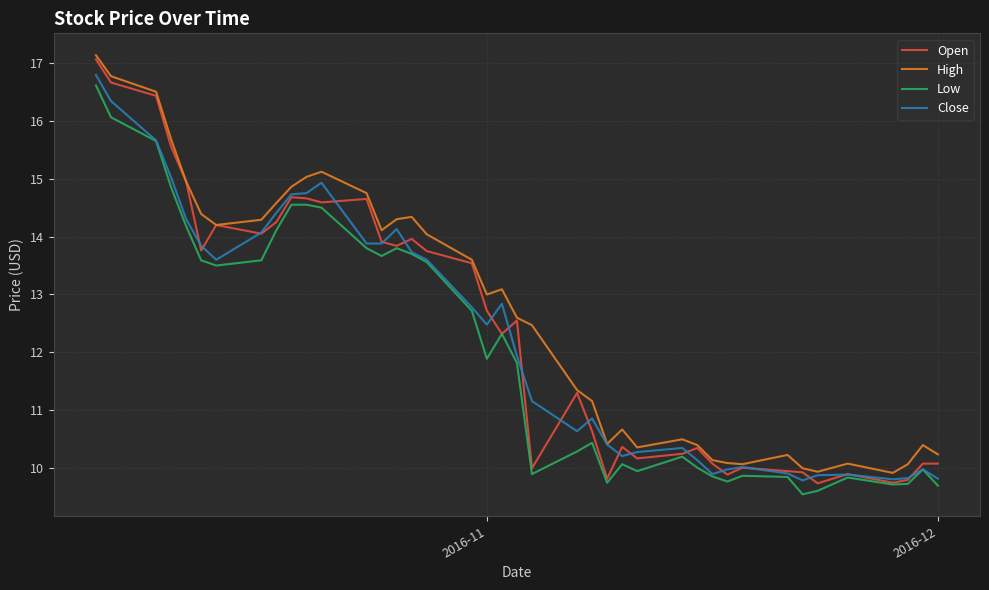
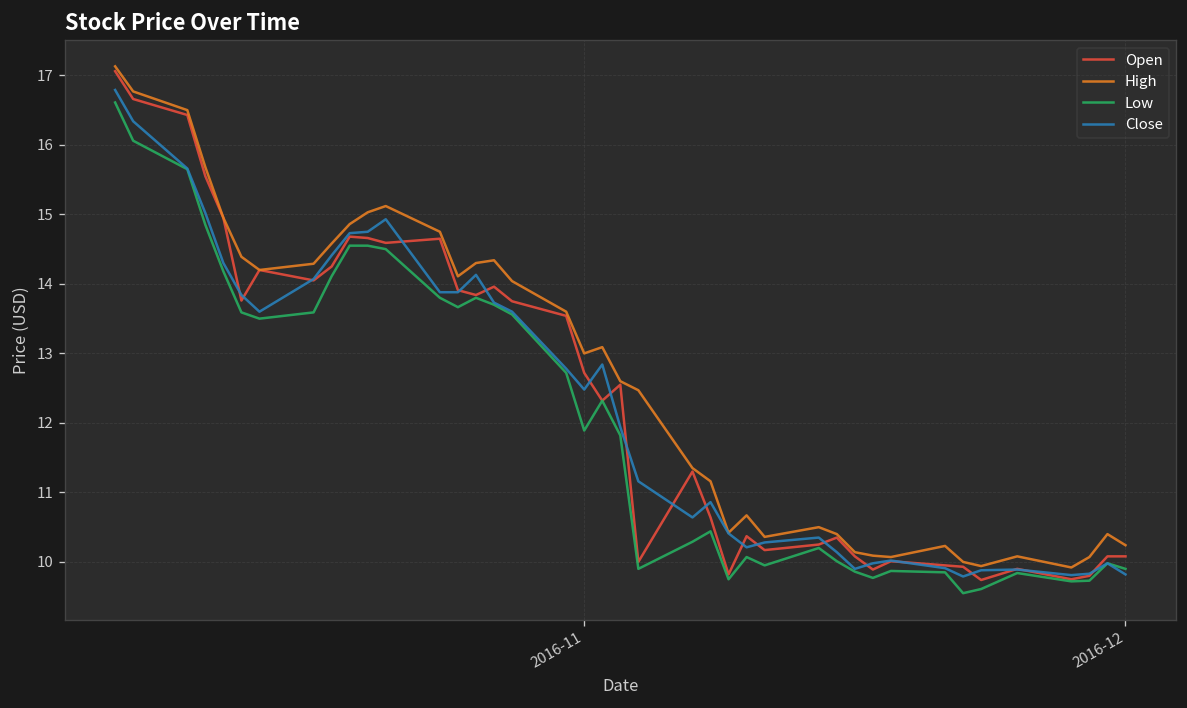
Low, 2016-12: 9.7 -> 9.9
